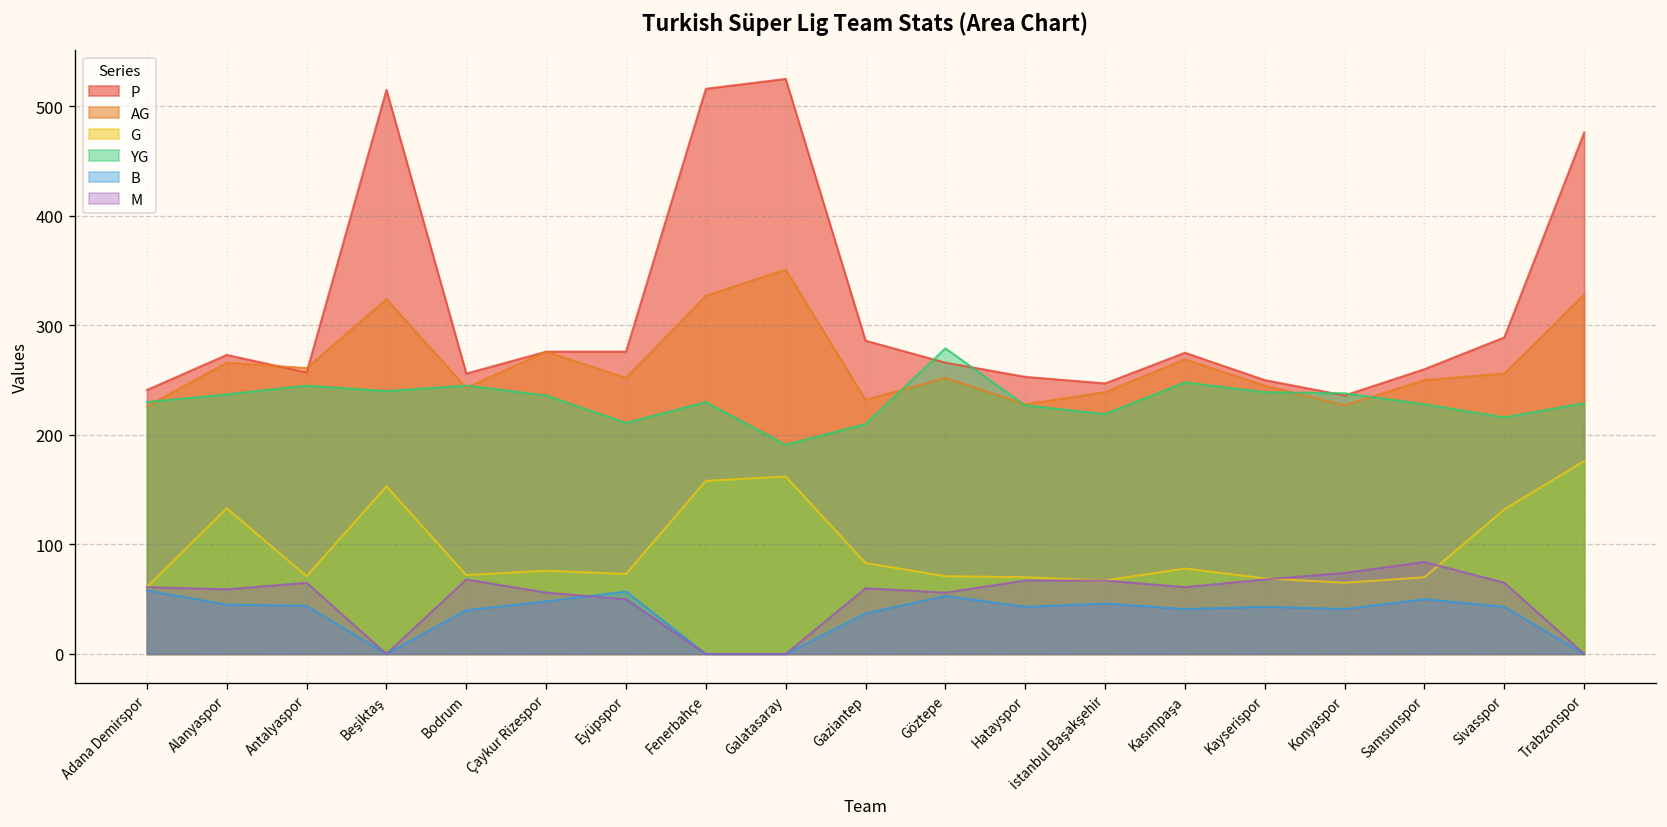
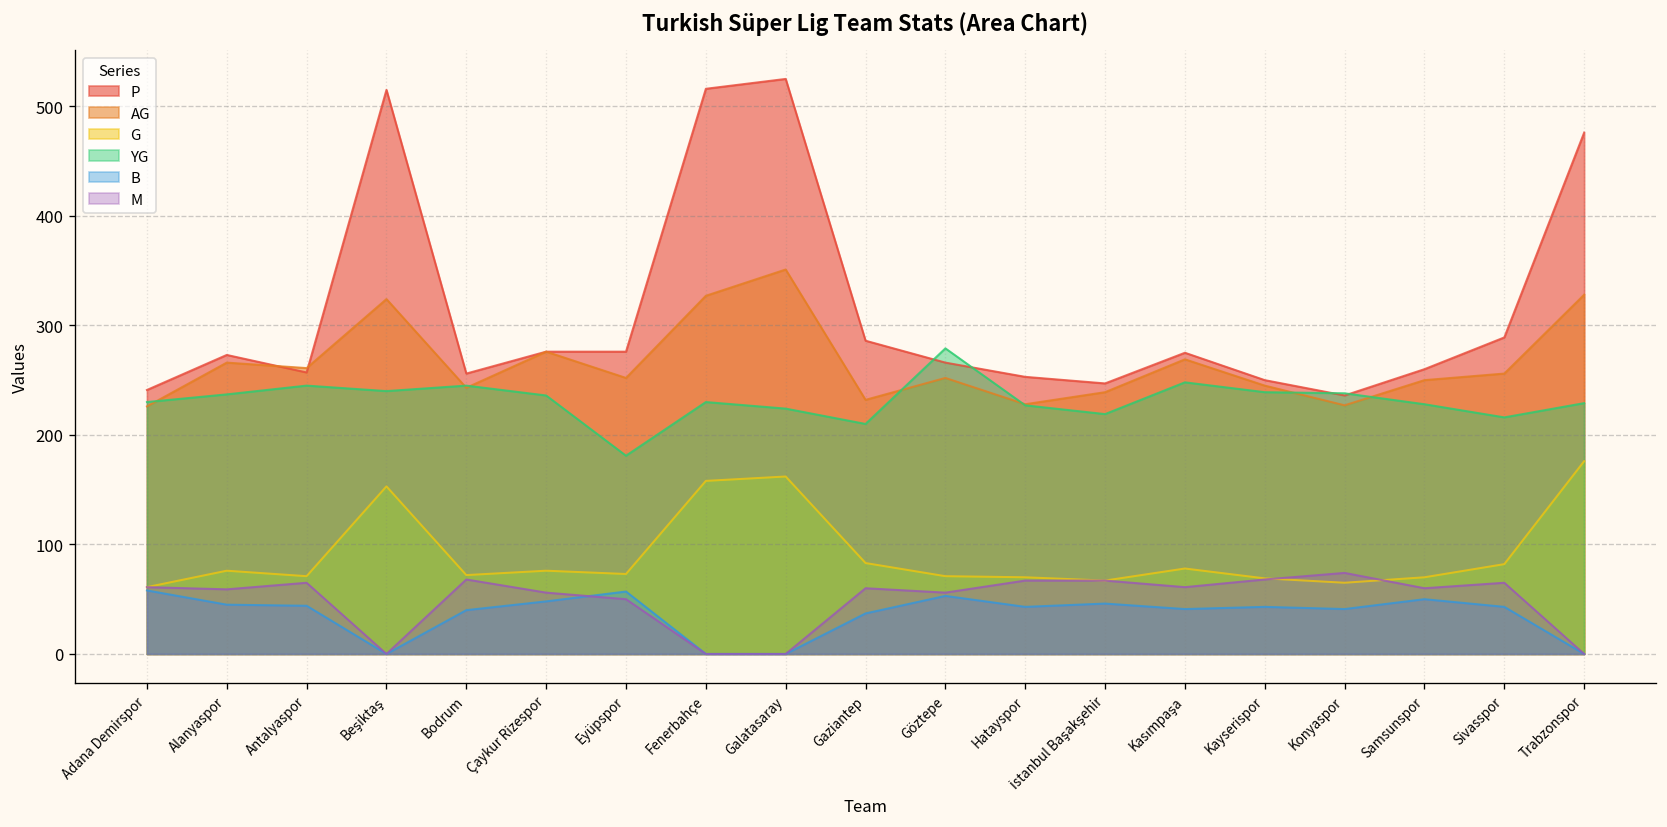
G, Alanyaspor: 130 -> 80
YG, Eyüpspor: 210 -> 180
YG, Galatasaray: 190 -> 220
M, Samsunspor: 80 -> 60
G, Sivasspor: 130 -> 80
